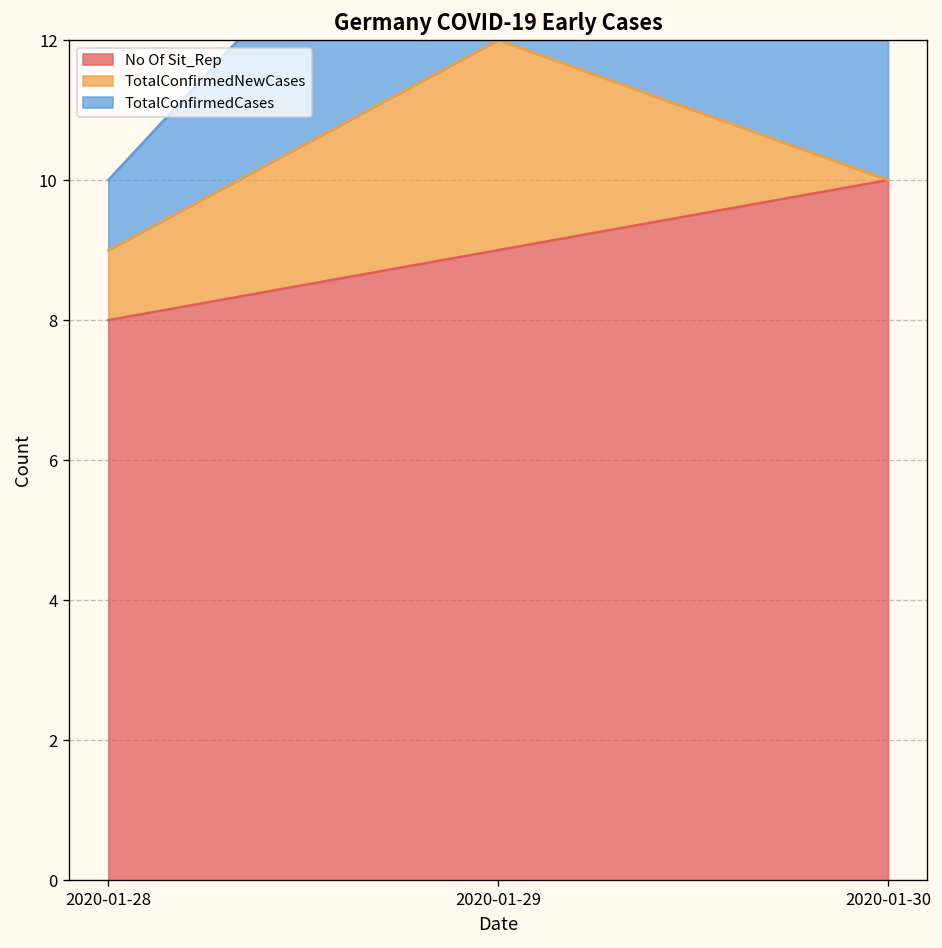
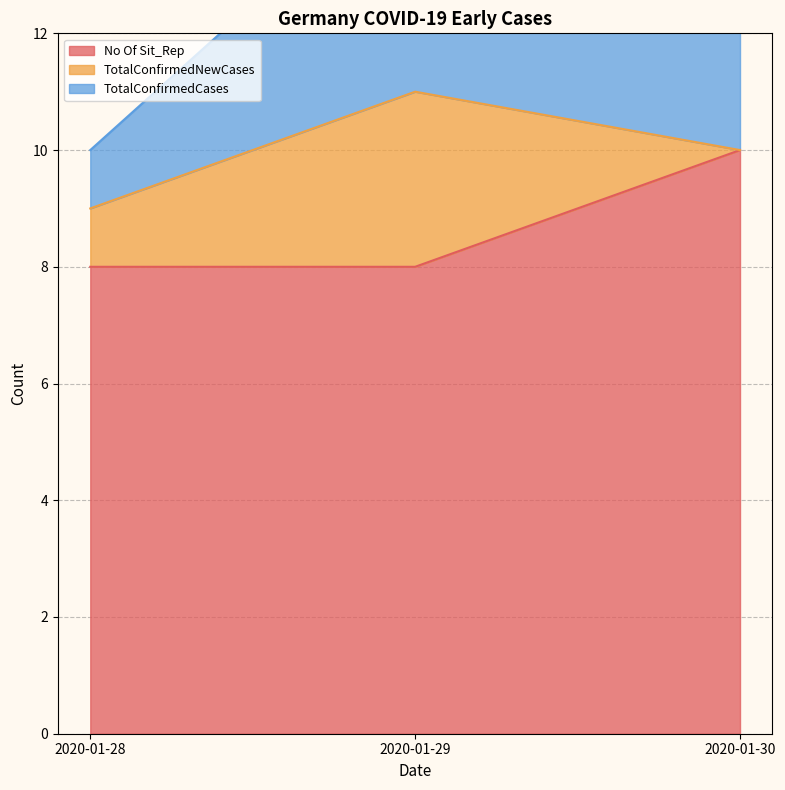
No Of Sit_Rep, 2020-01-29: 9 -> 8
